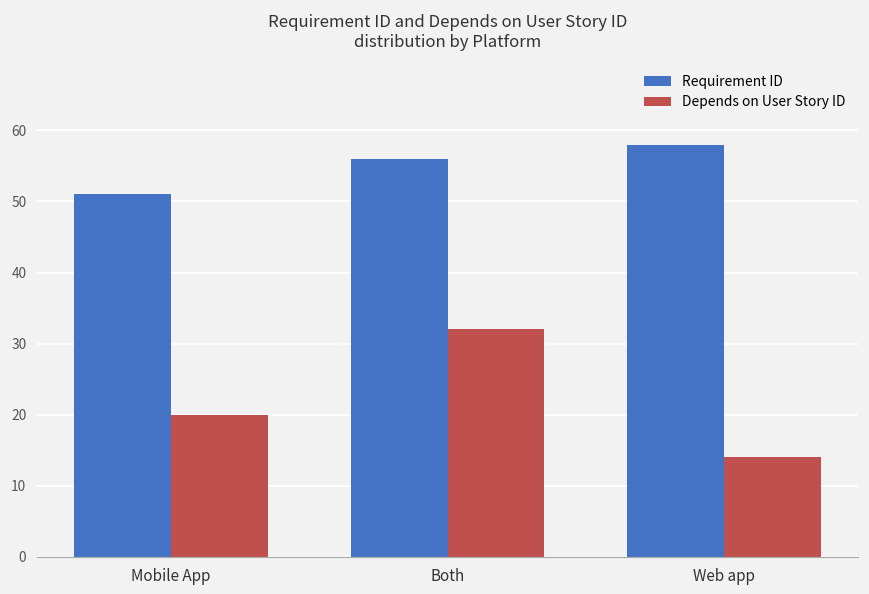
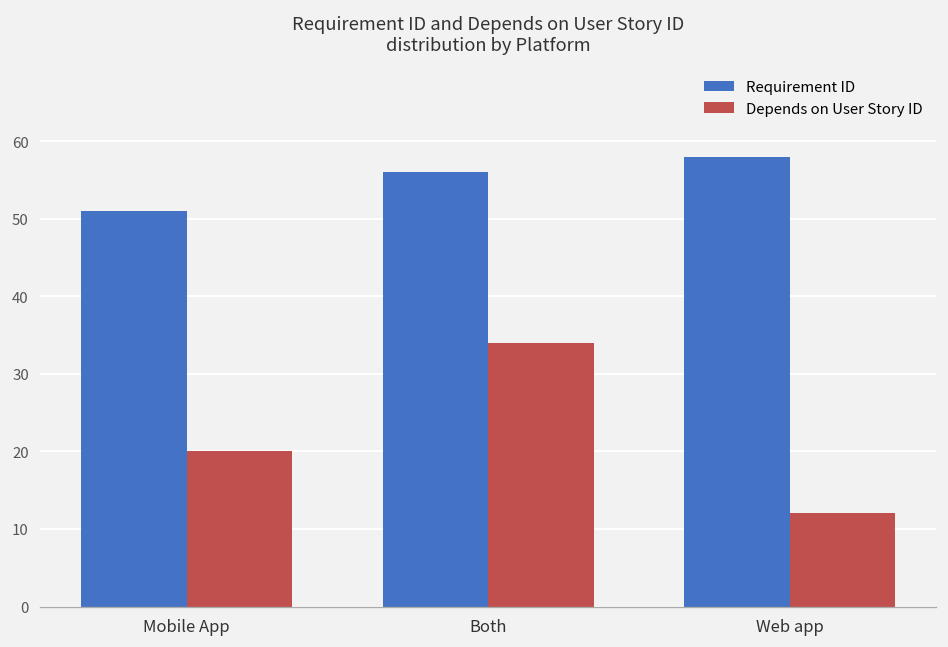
Depends on User Story ID, Both: 32 -> 34
Depends on User Story ID, Web app: 14 -> 12
